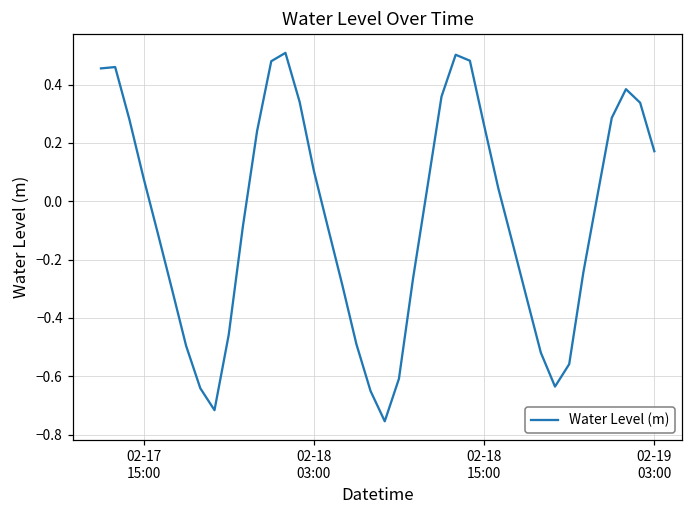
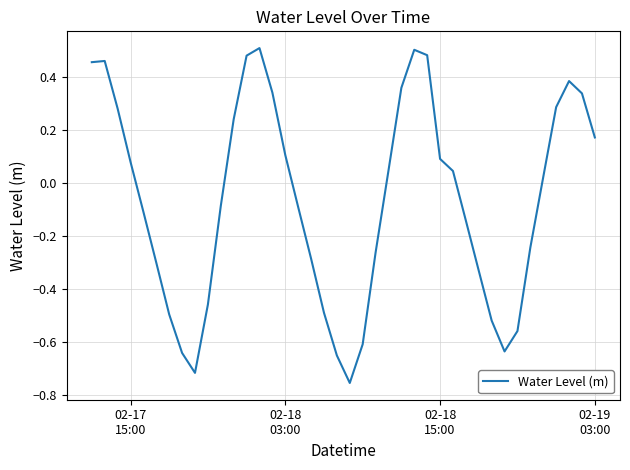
02-18 15:00: 0.26 -> 0.09
